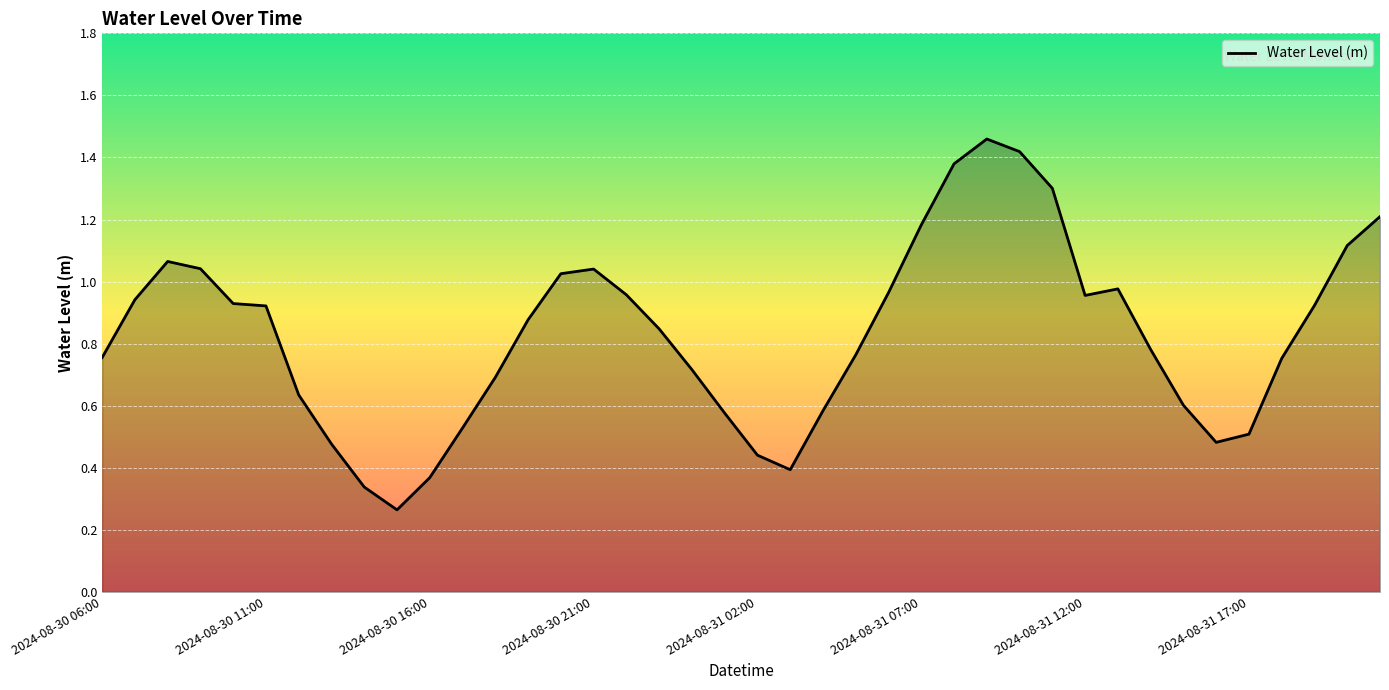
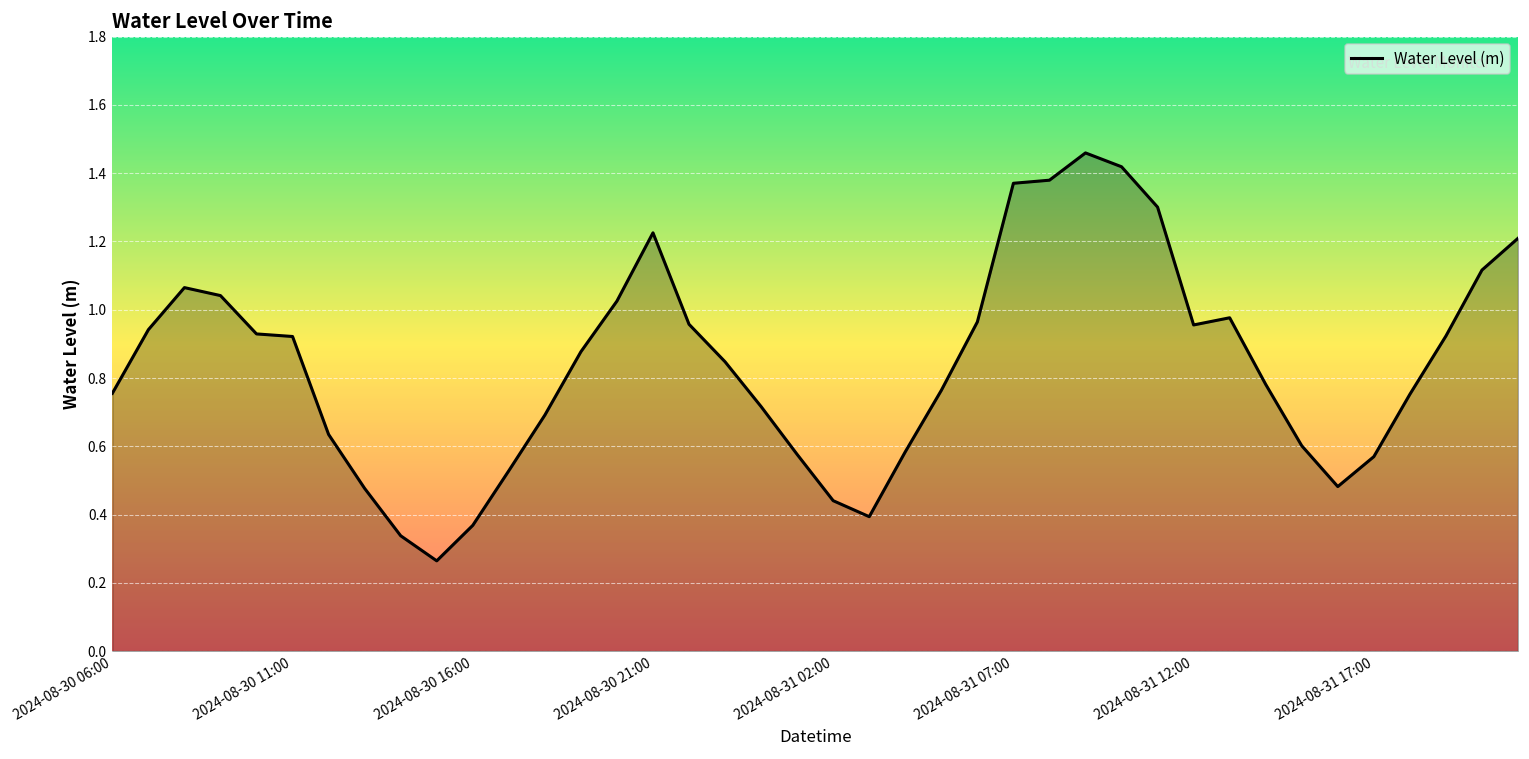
2024-08-30 21:00: 1.04 -> 1.23
2024-08-31 07:00: 1.18 -> 1.37
2024-08-31 17:00: 0.51 -> 0.57
